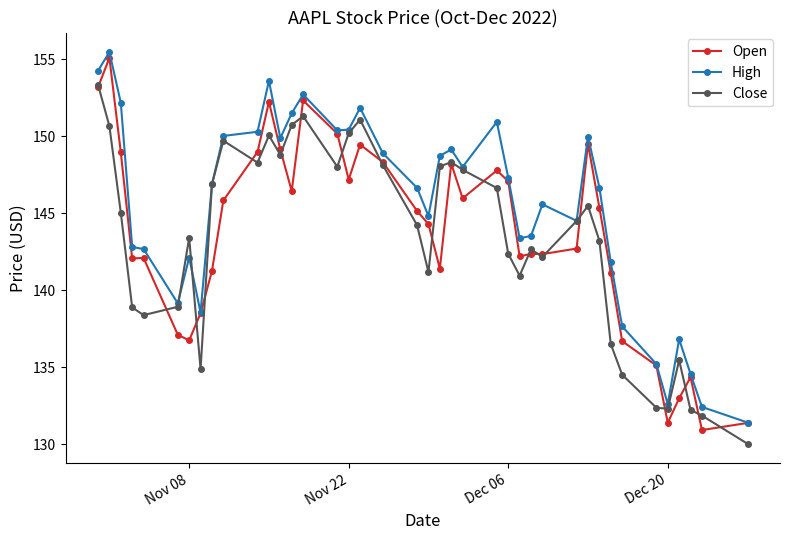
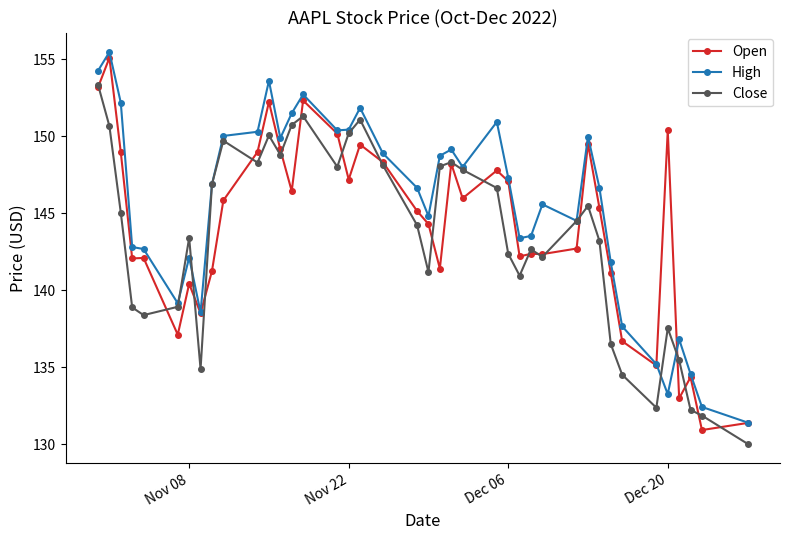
Open, Nov 08: 136.7 -> 140.4
Open, Dec 20: 131.4 -> 150.4
High, Dec 20: 132.6 -> 133.3
Close, Dec 20: 132.3 -> 137.5
